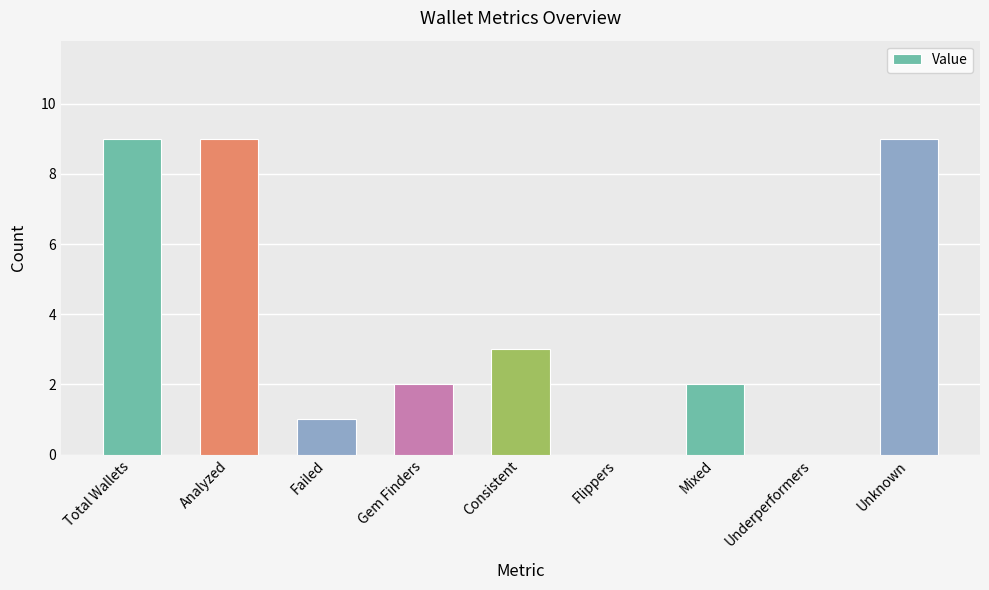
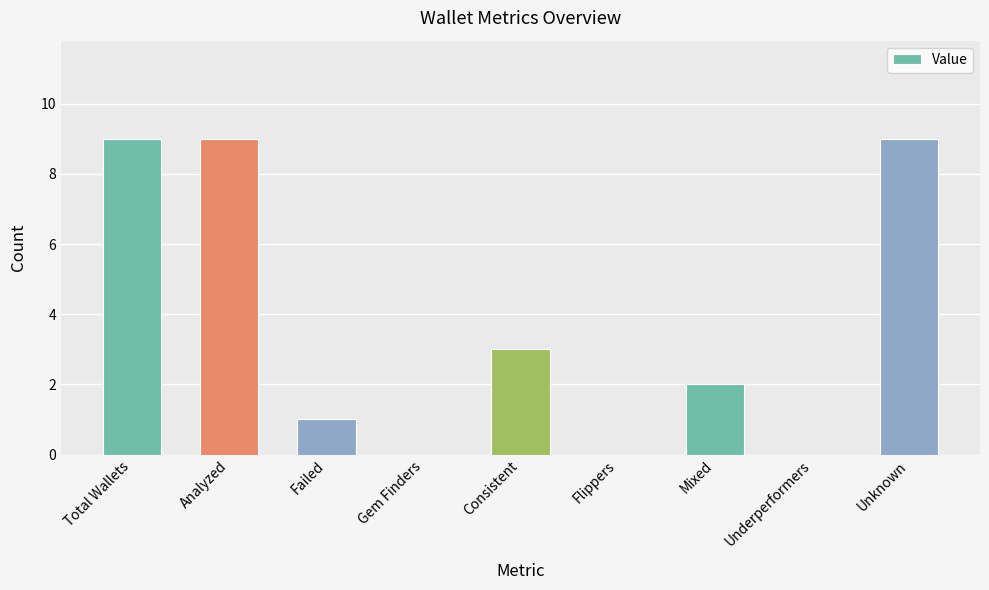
Gem Finders: 2 -> 0
